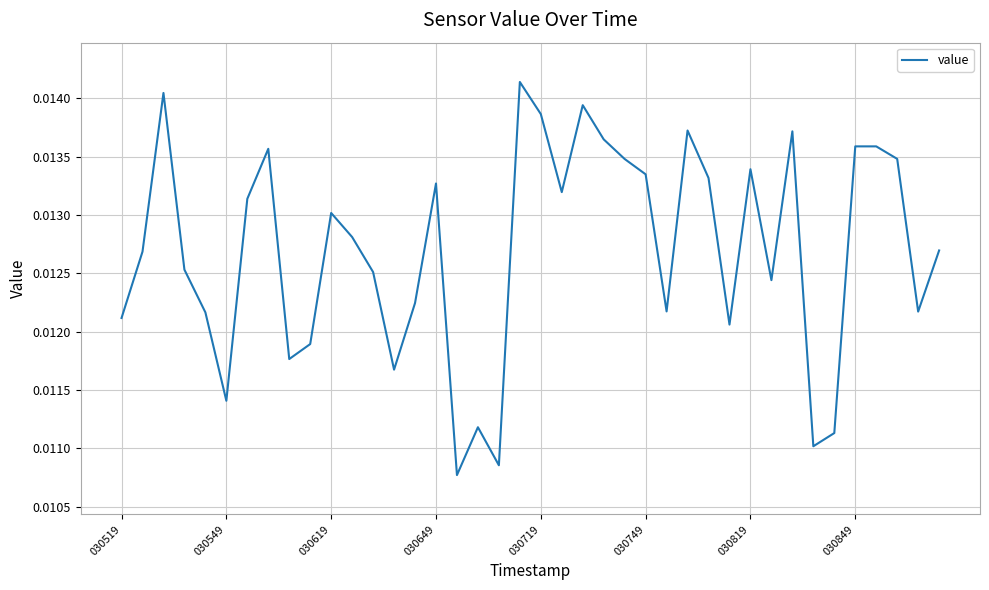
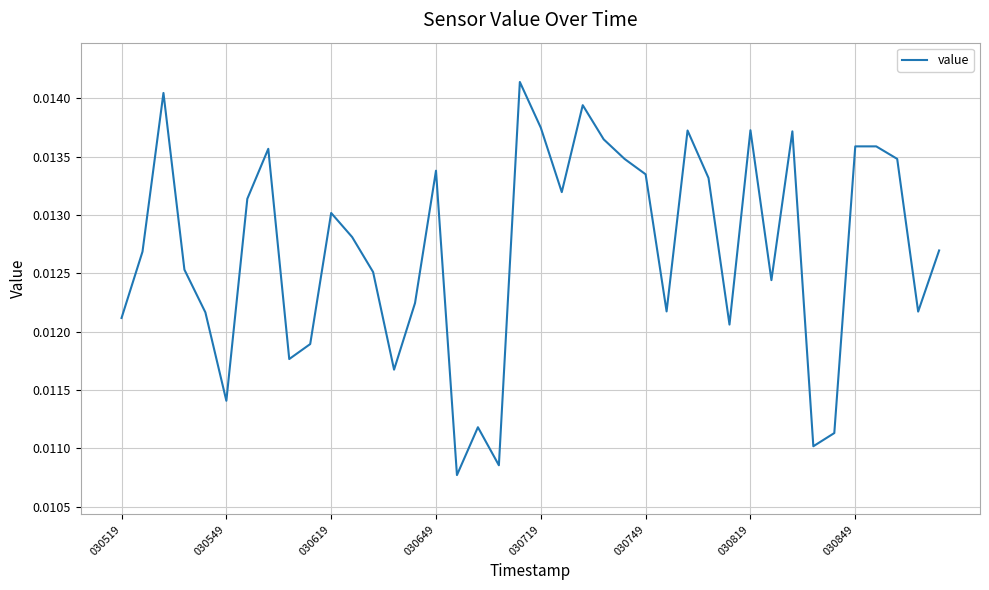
030649: 0.01327 -> 0.01338
030719: 0.01387 -> 0.01375
030819: 0.01339 -> 0.01373
